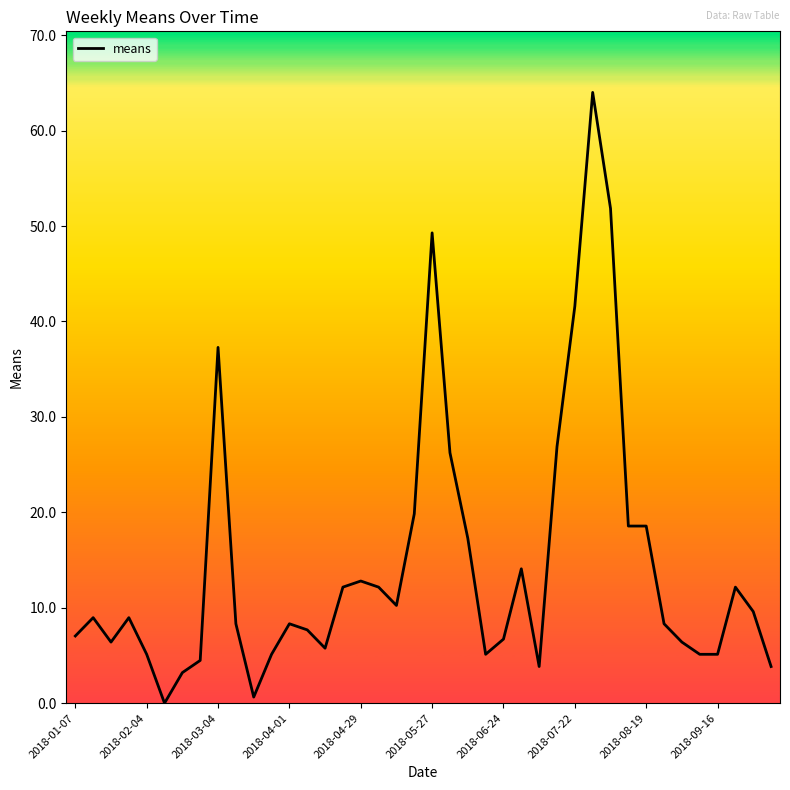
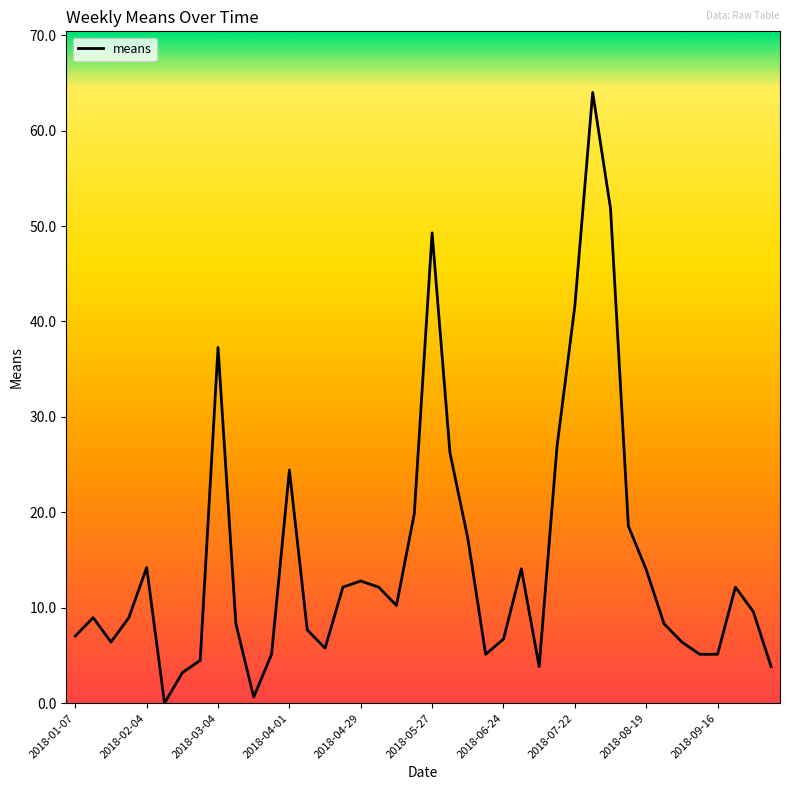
2018-02-04: 5 -> 14
2018-04-01: 8 -> 24
2018-08-19: 19 -> 14
